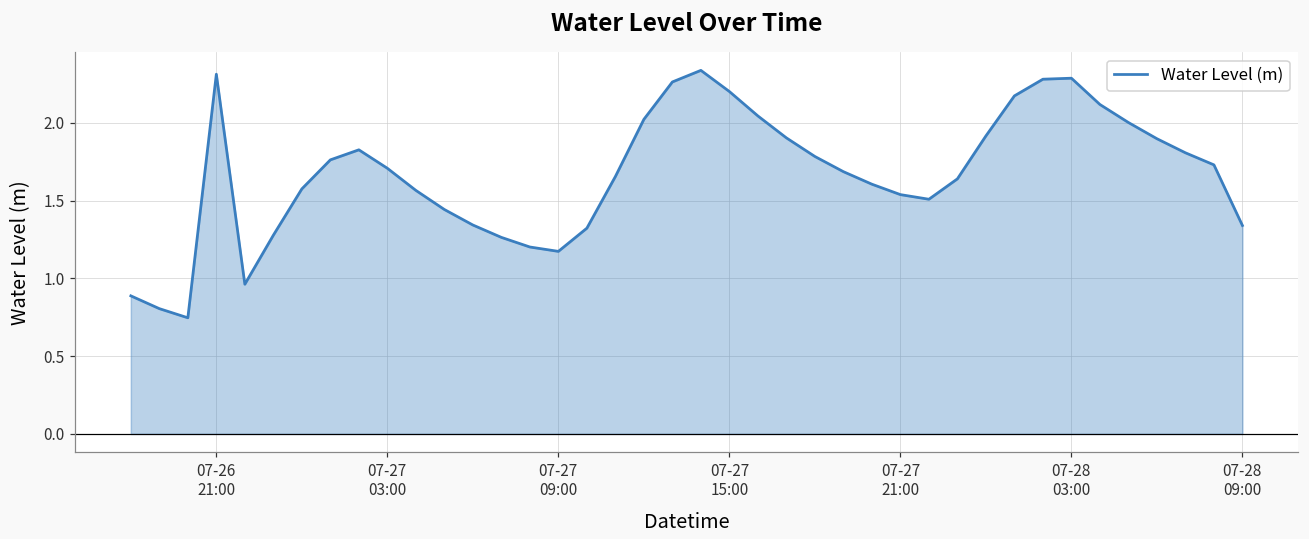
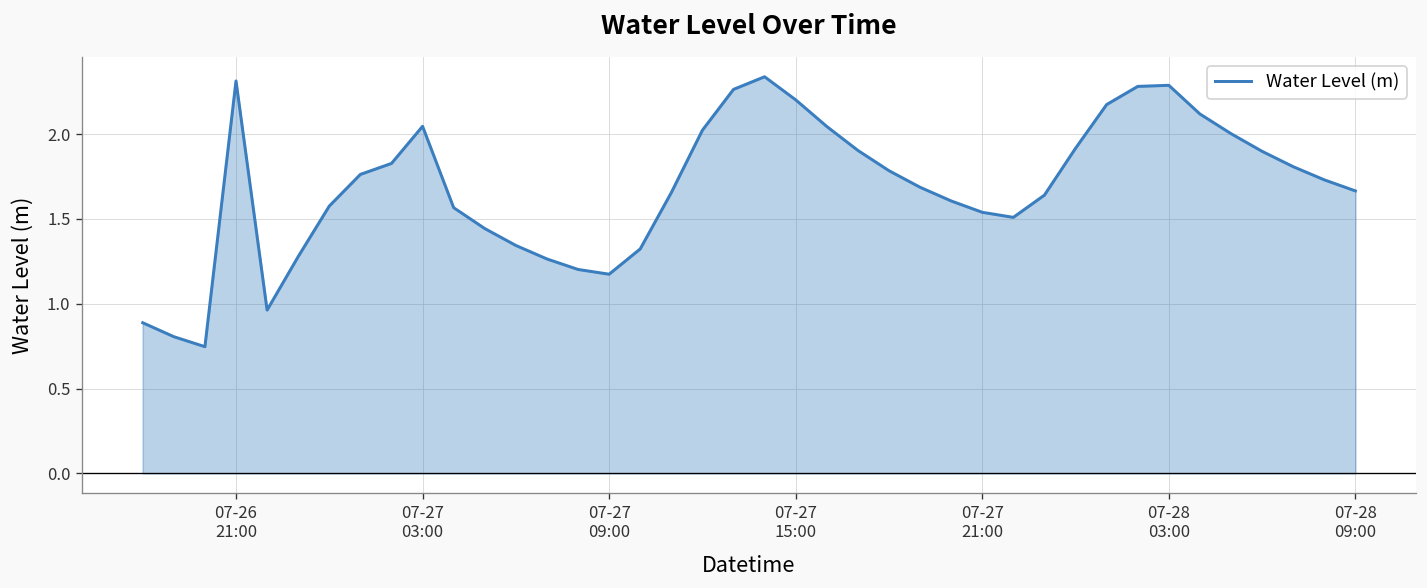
07-27 03:00: 1.71 -> 2.05
07-28 09:00: 1.34 -> 1.67
